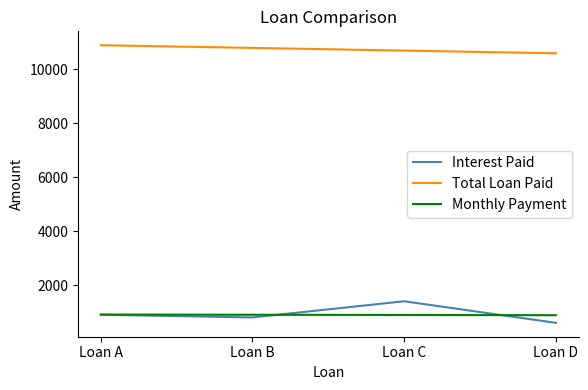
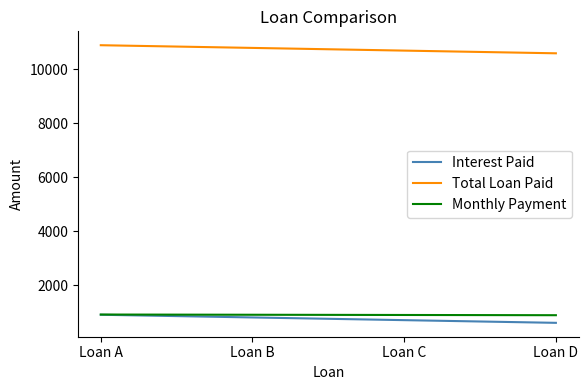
Interest Paid, Loan C: 1400 -> 700
